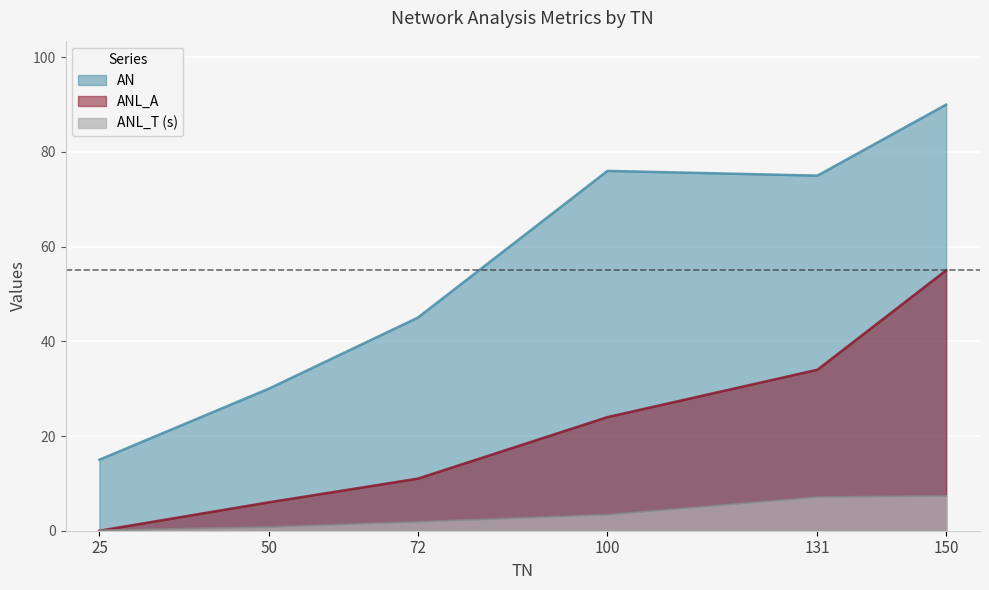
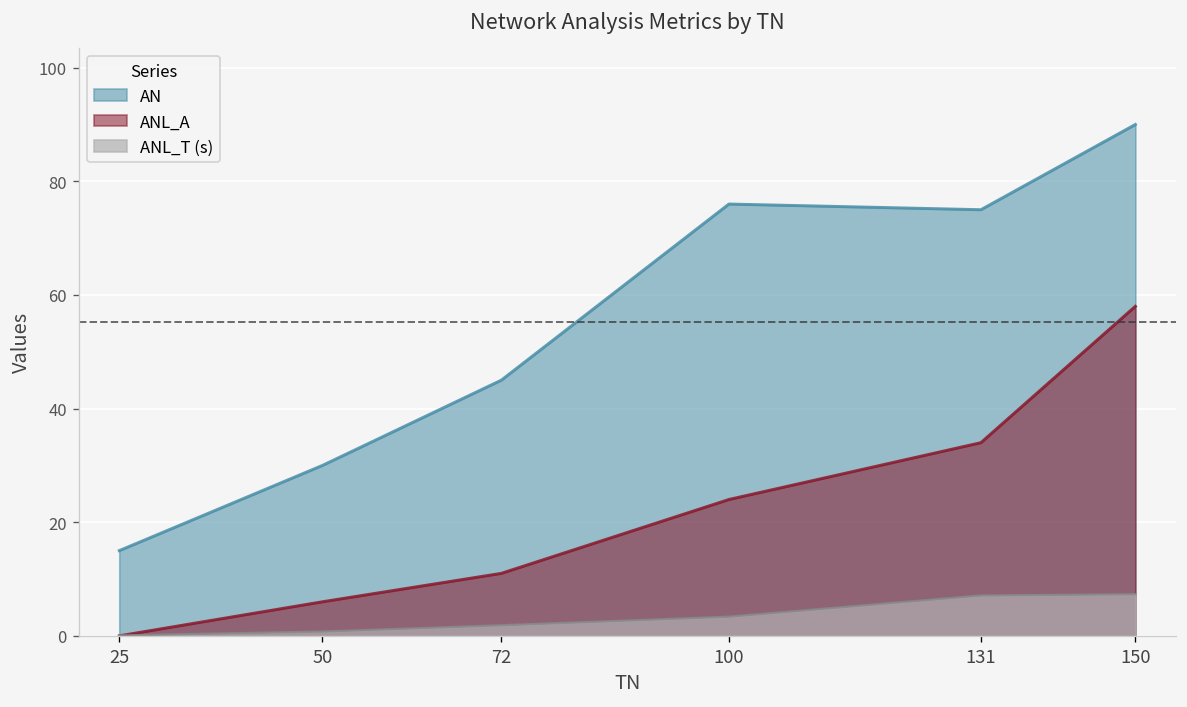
ANL_A, 150: 55 -> 58
